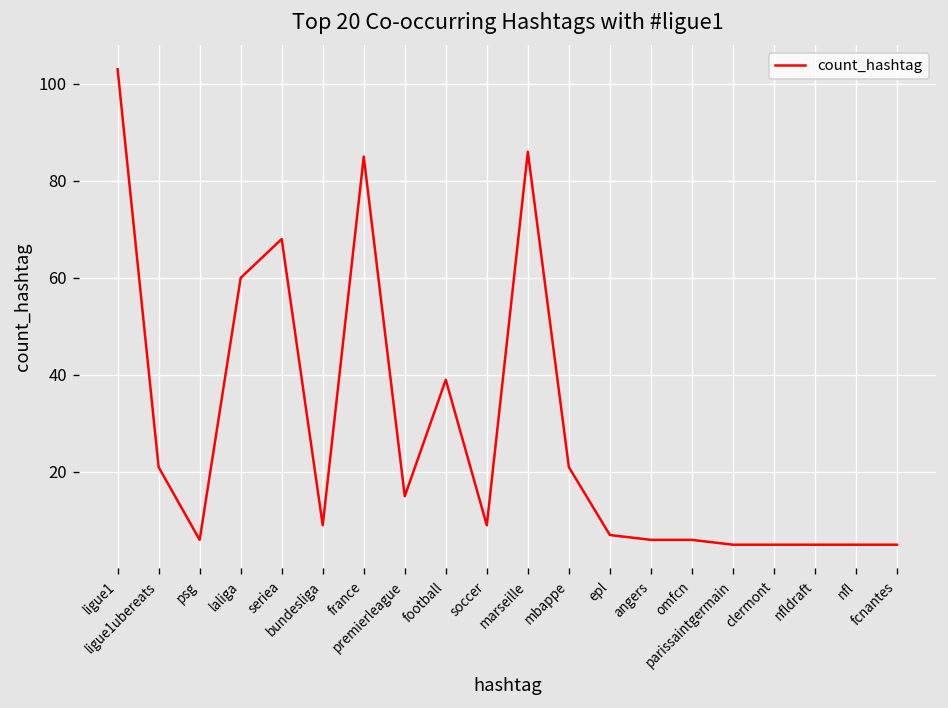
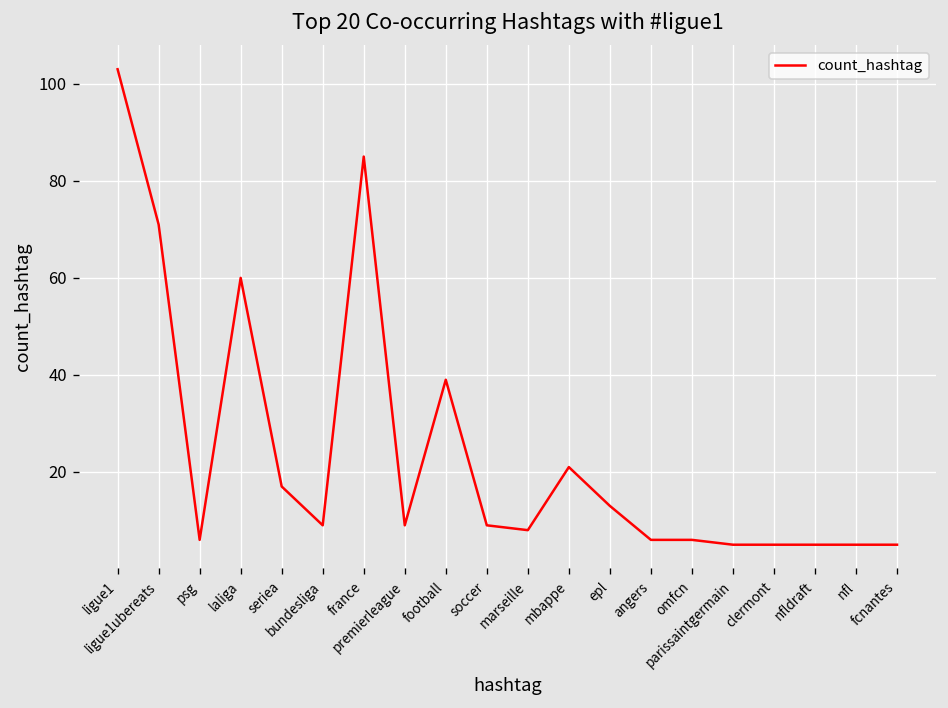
ligue1ubereats: 21 -> 71
seriea: 68 -> 17
premierleague: 15 -> 9
marseille: 86 -> 8
epl: 7 -> 13
